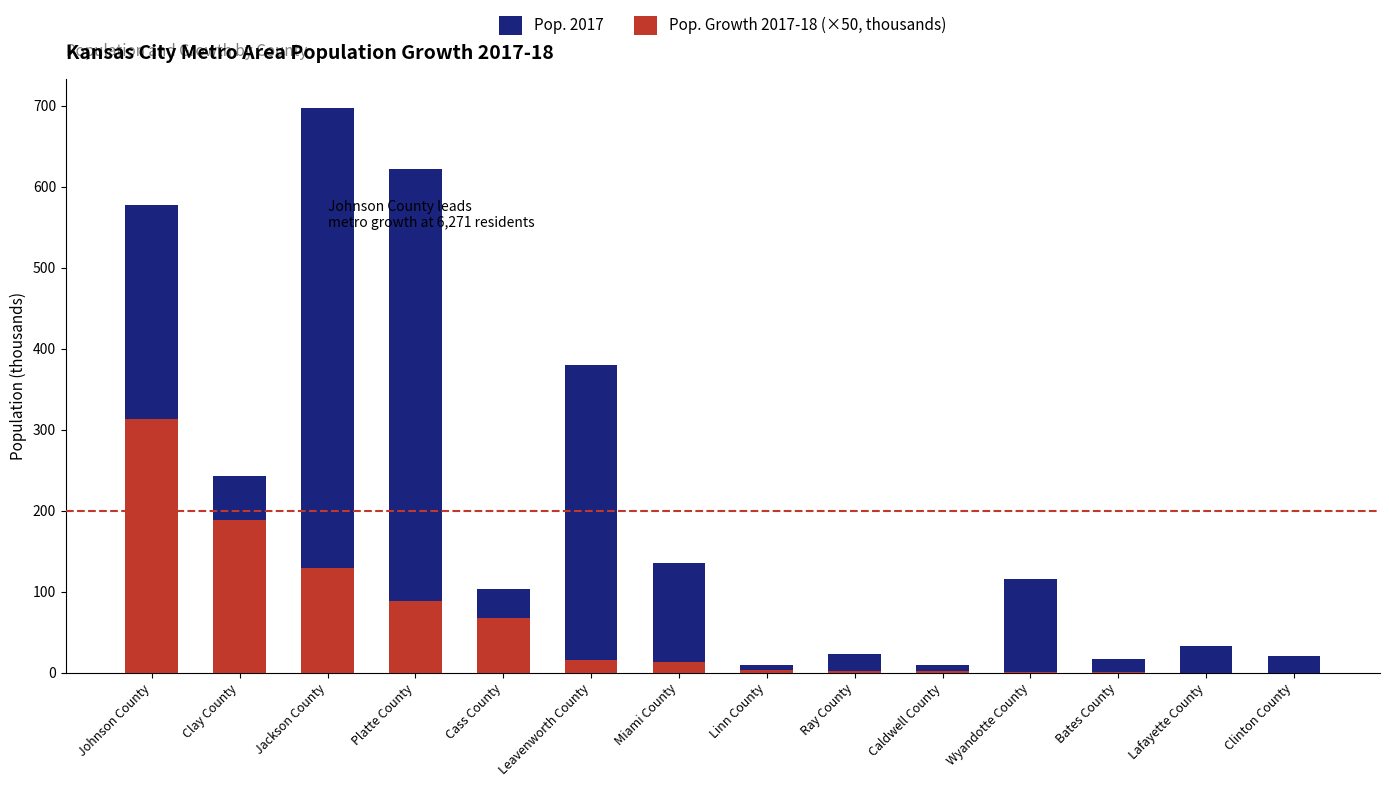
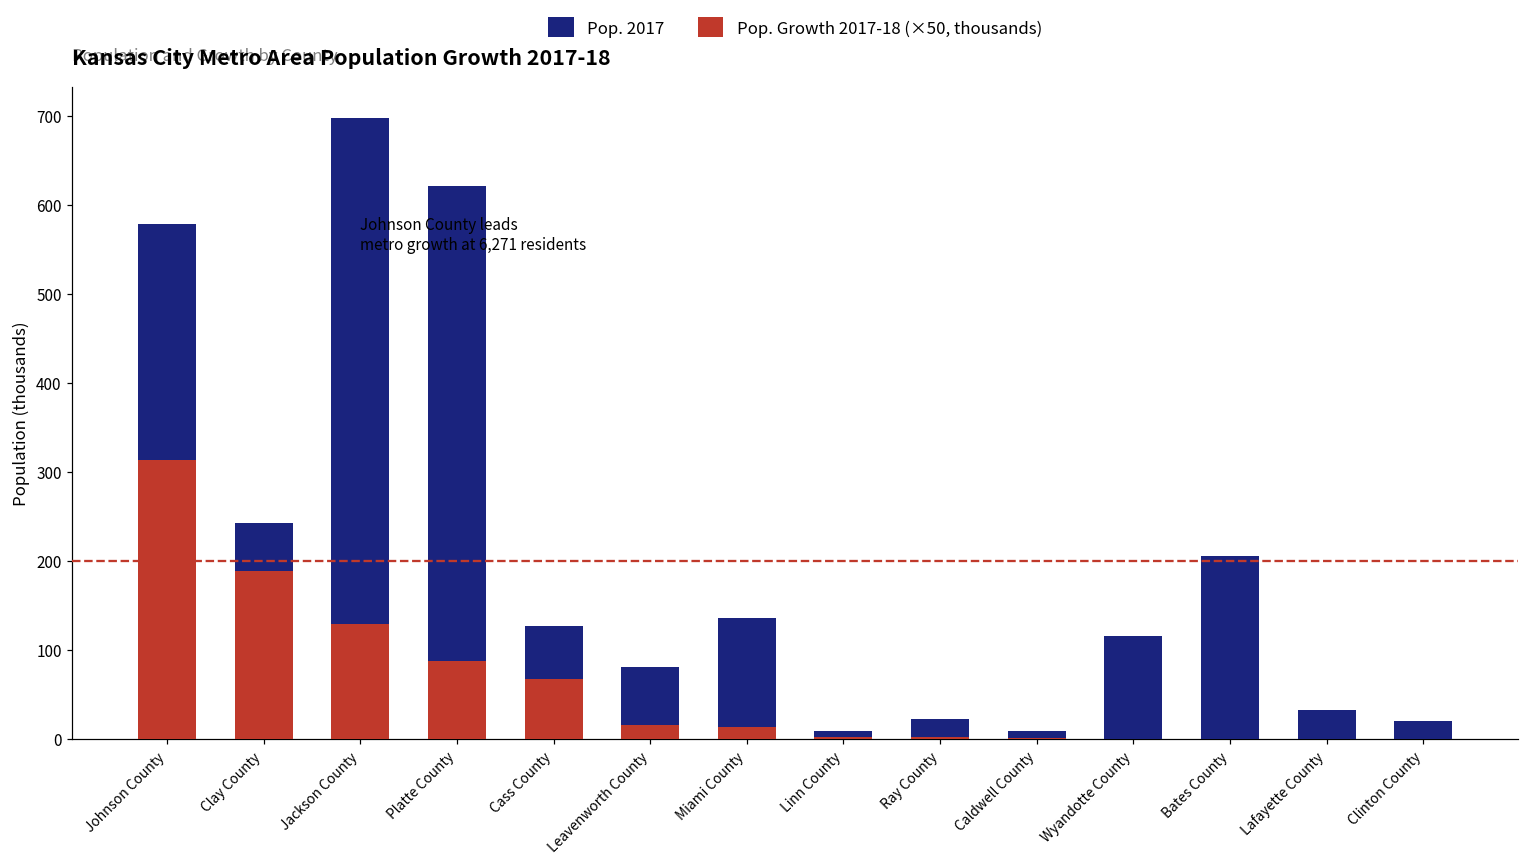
Pop. 2017, Cass County: 100 -> 130
Pop. 2017, Leavenworth County: 380 -> 80
Pop. 2017, Bates County: 20 -> 210
